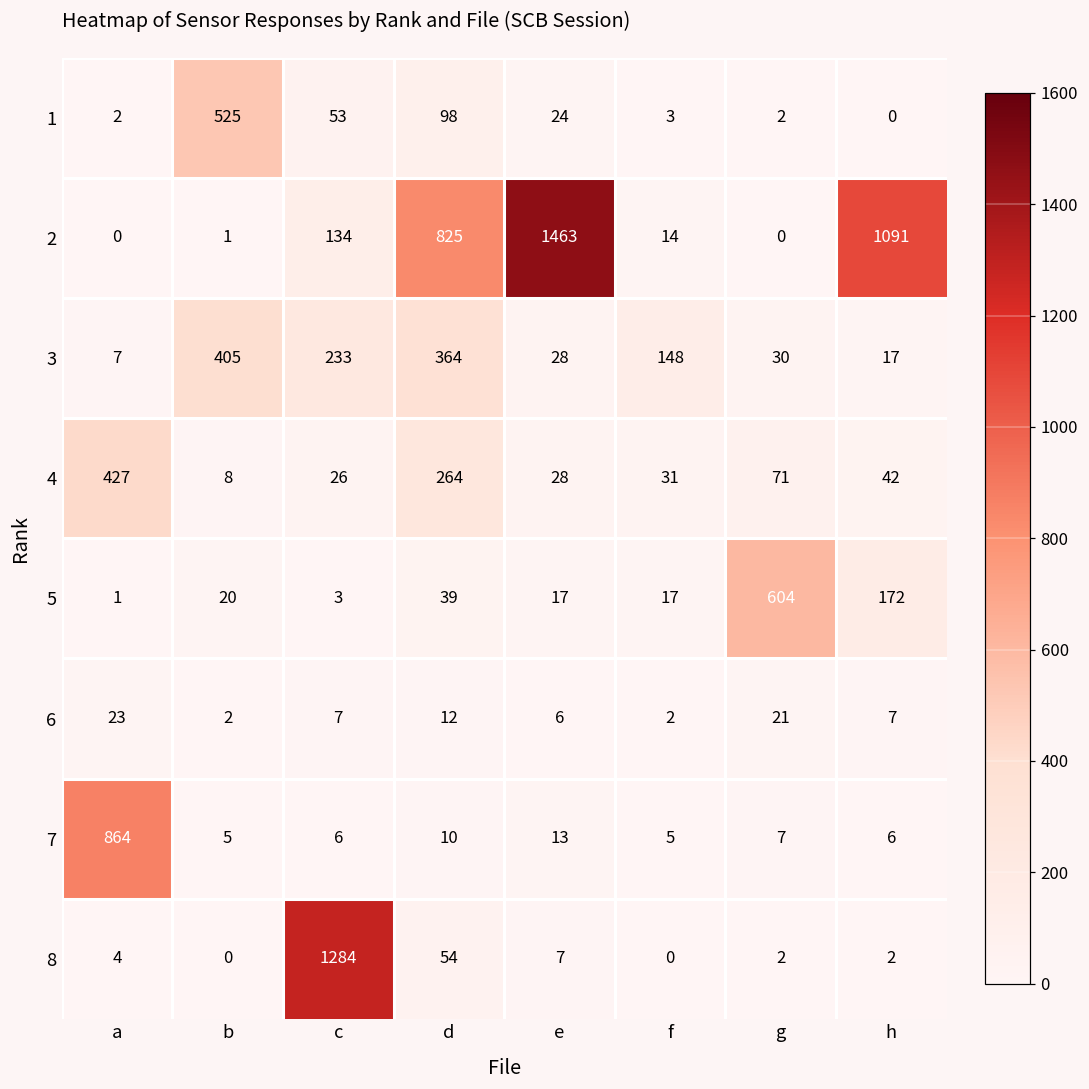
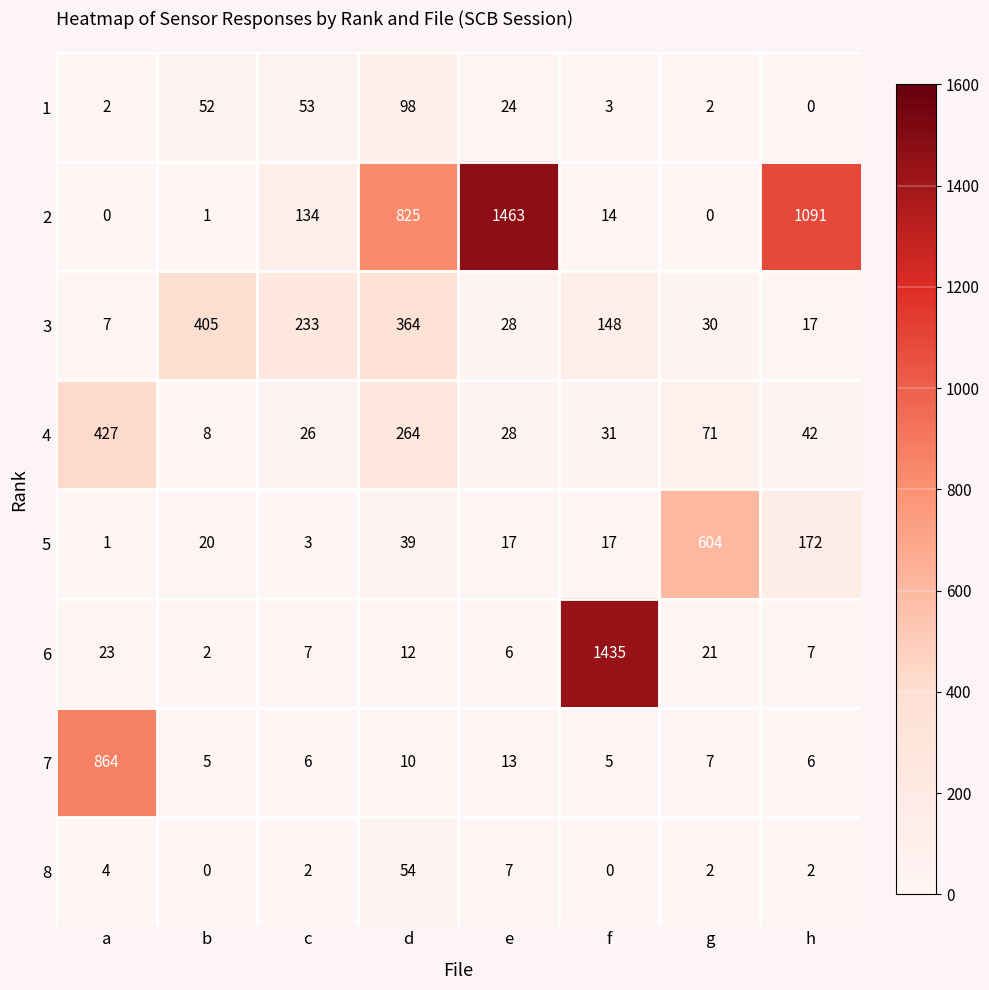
1, b: 525 -> 52
6, f: 2 -> 1435
8, c: 1284 -> 2
